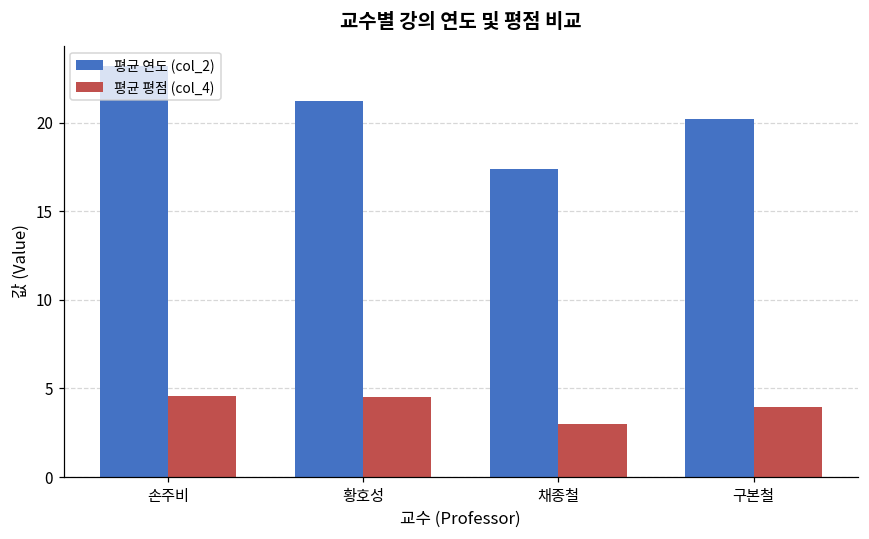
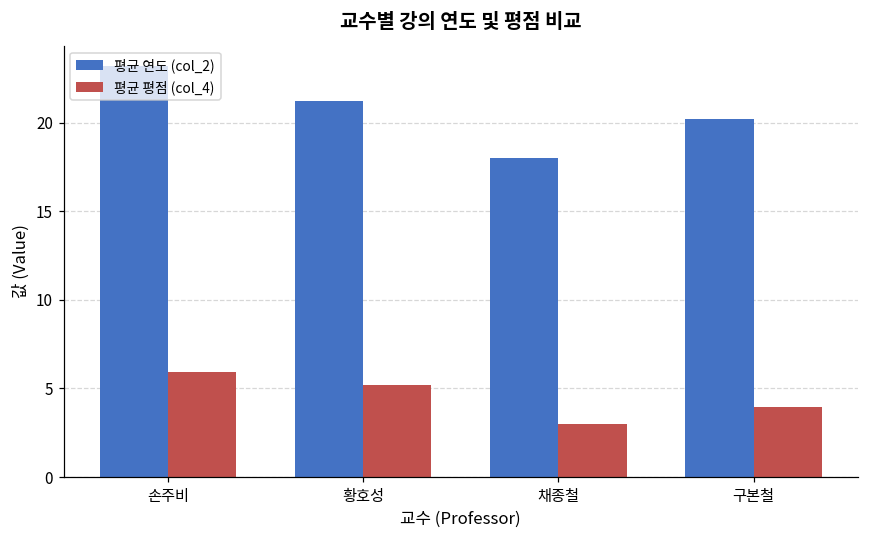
평균 평점 (col_4), 손주비: 4.6 -> 5.9
평균 평점 (col_4), 황호성: 4.5 -> 5.2
평균 연도 (col_2), 채종철: 17.4 -> 18.0
